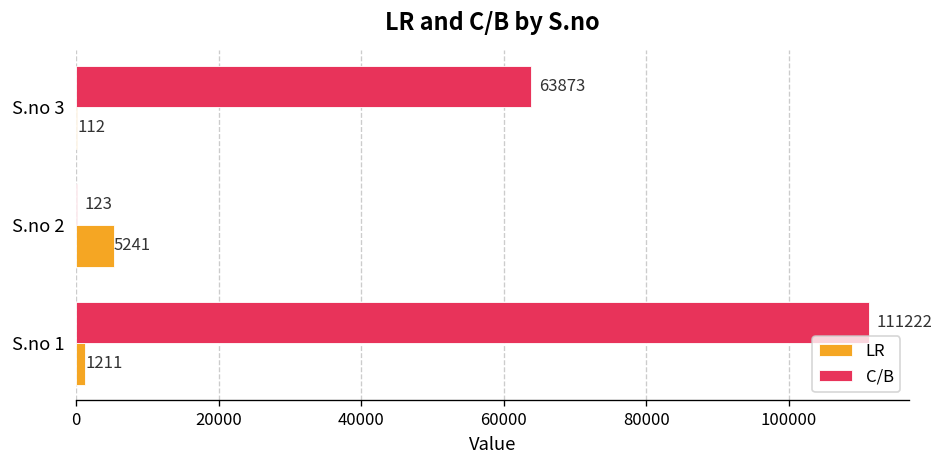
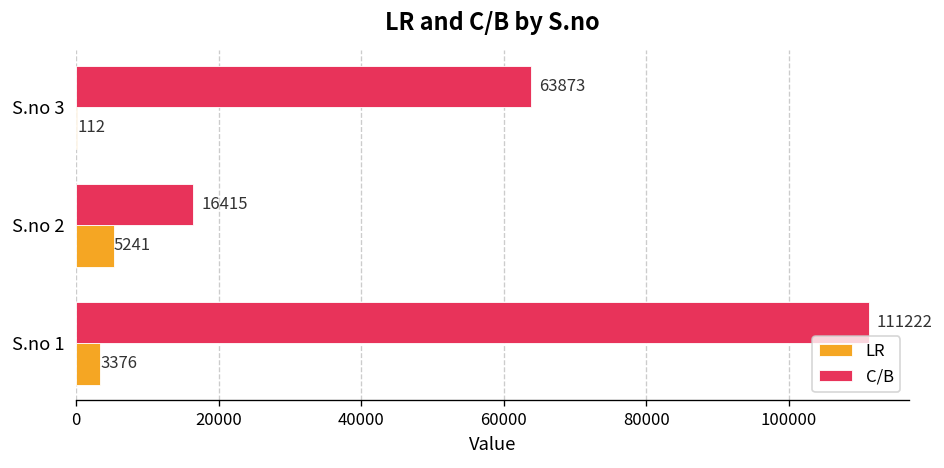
C/B, S.no 2: 123 -> 16415
LR, S.no 1: 1211 -> 3376
